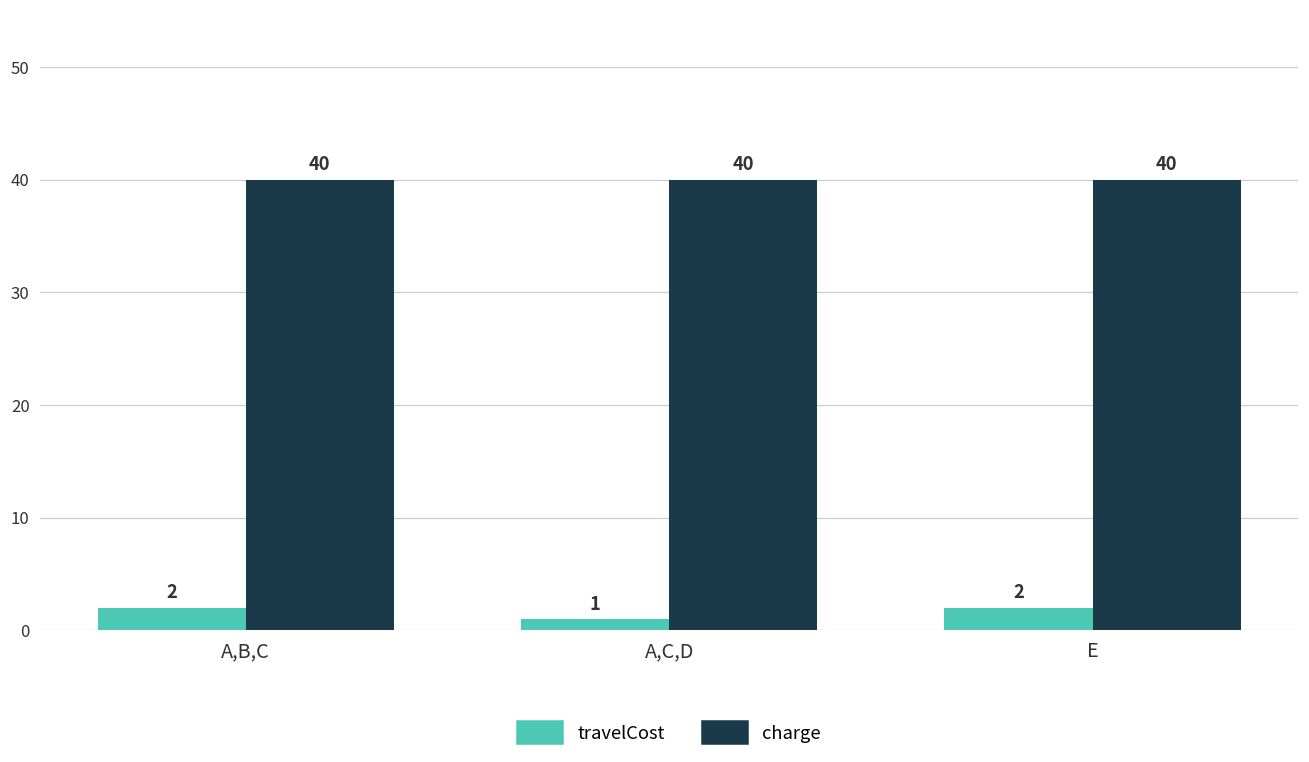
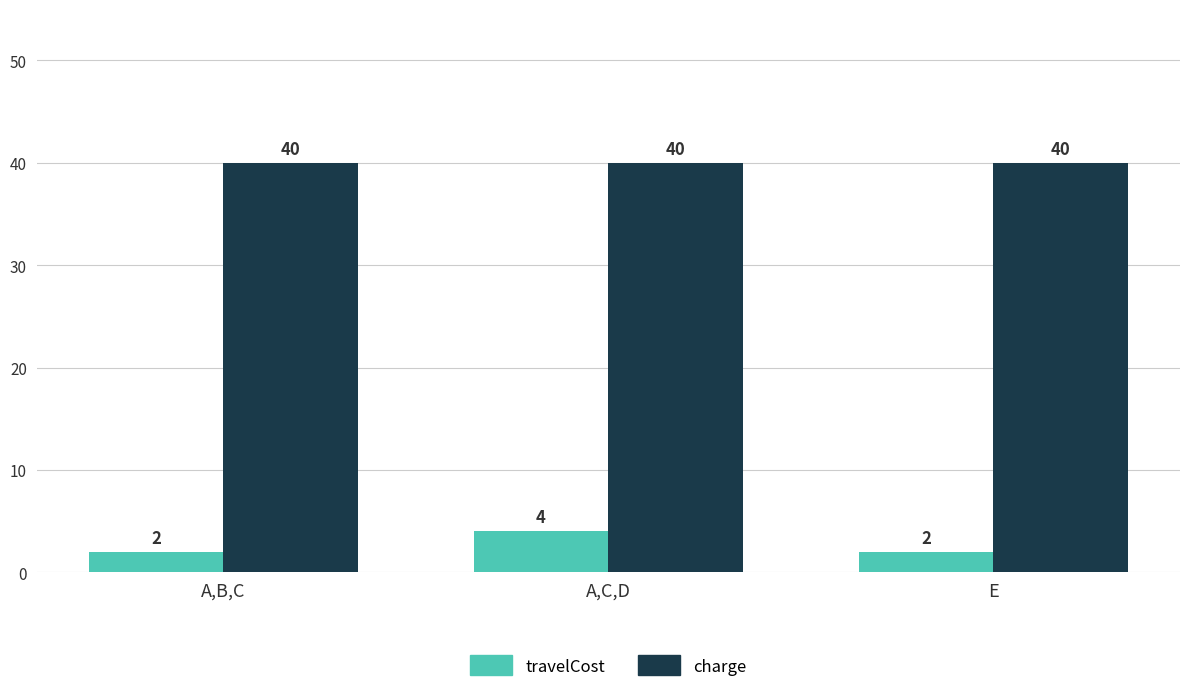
travelCost, A,C,D: 1 -> 4
